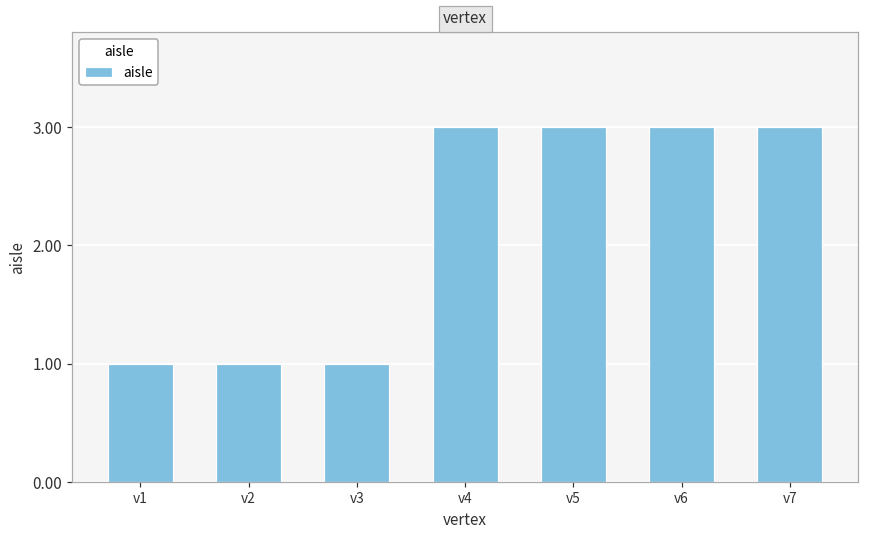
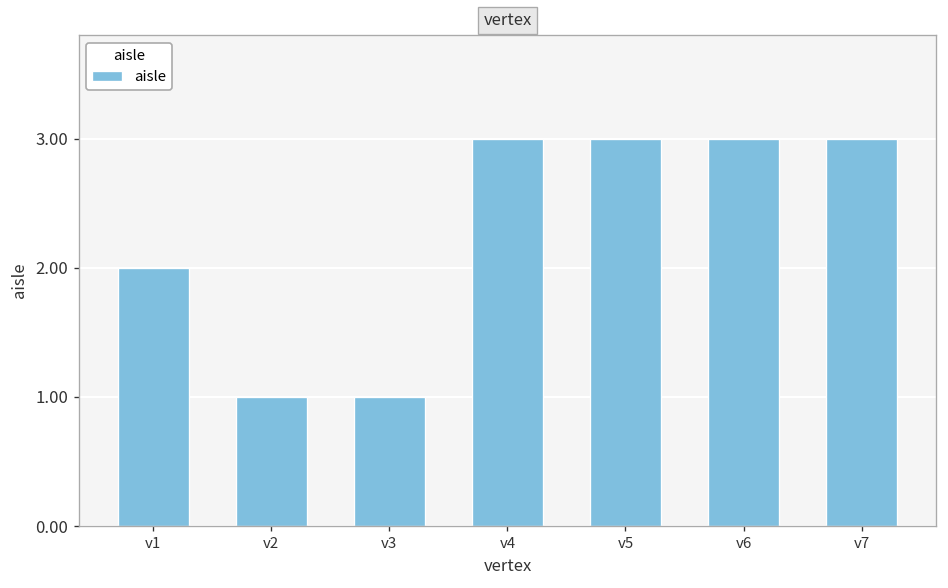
v1: 1 -> 2
